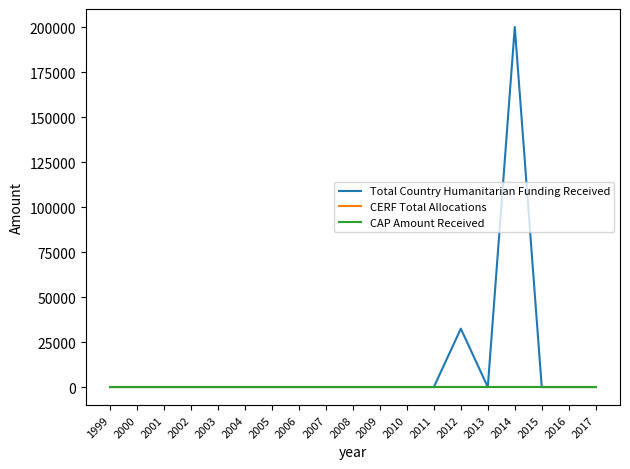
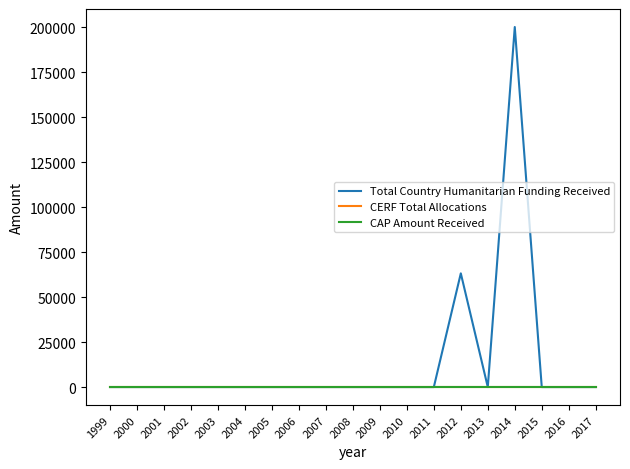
Total Country Humanitarian Funding Received, 2012: 32000 -> 63000
